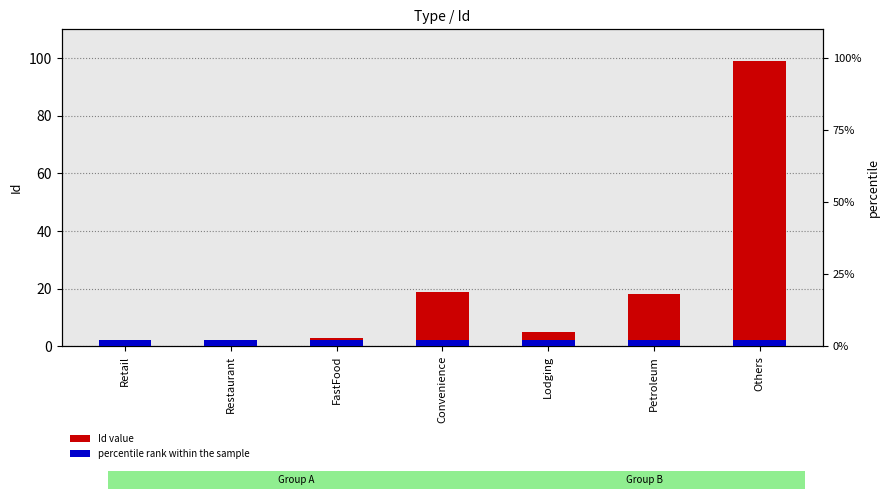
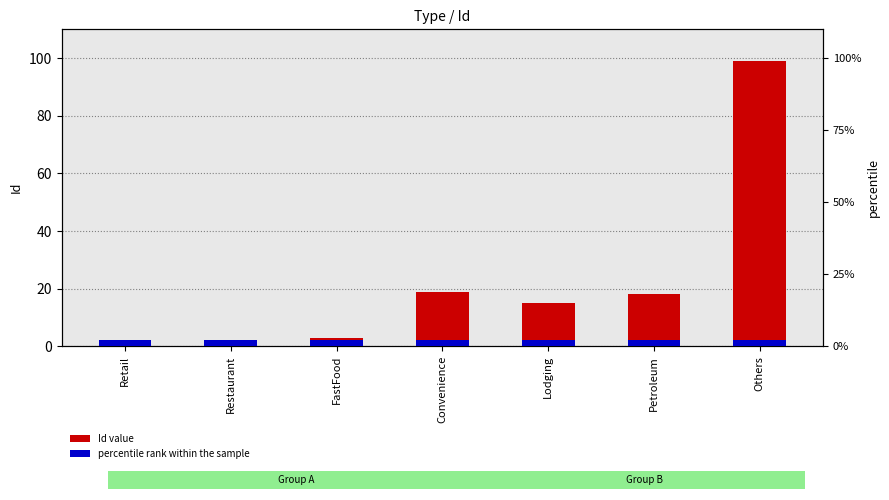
Type / Id, Id value, Lodging: 5 -> 15
